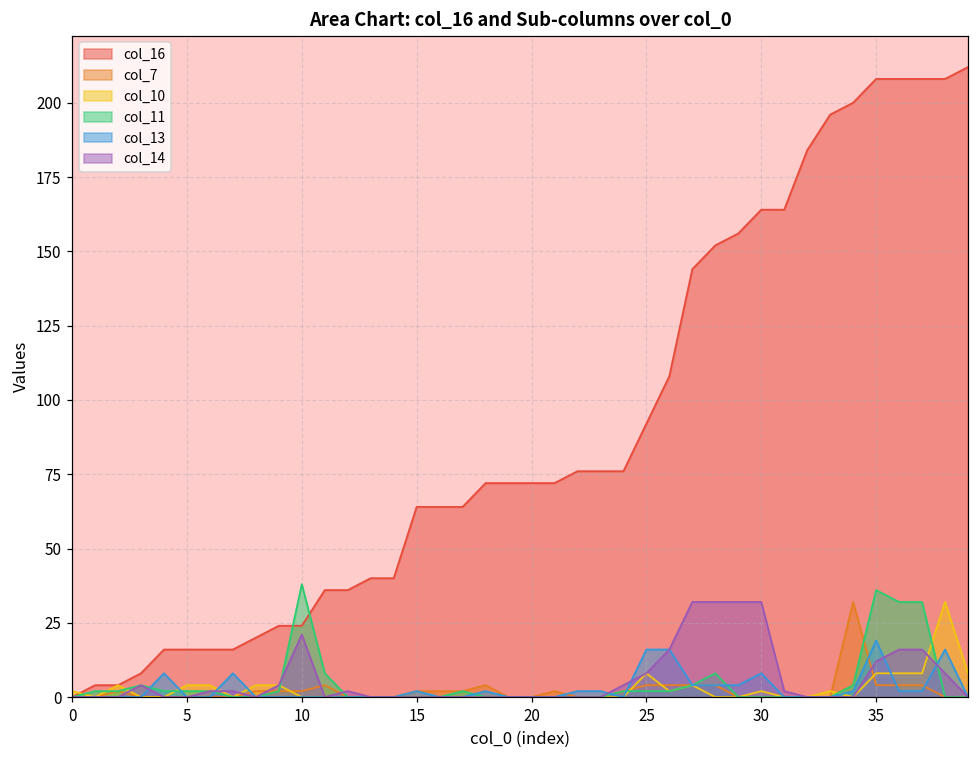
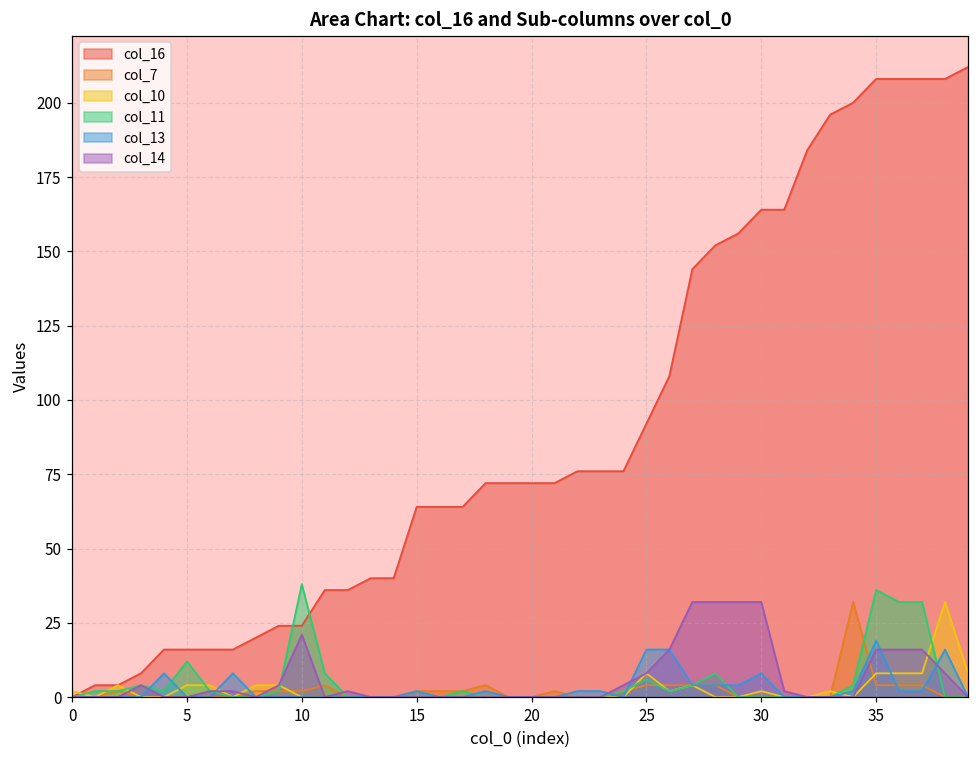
col_11, 5: 2 -> 12
col_11, 25: 2 -> 6
col_14, 35: 12 -> 16
